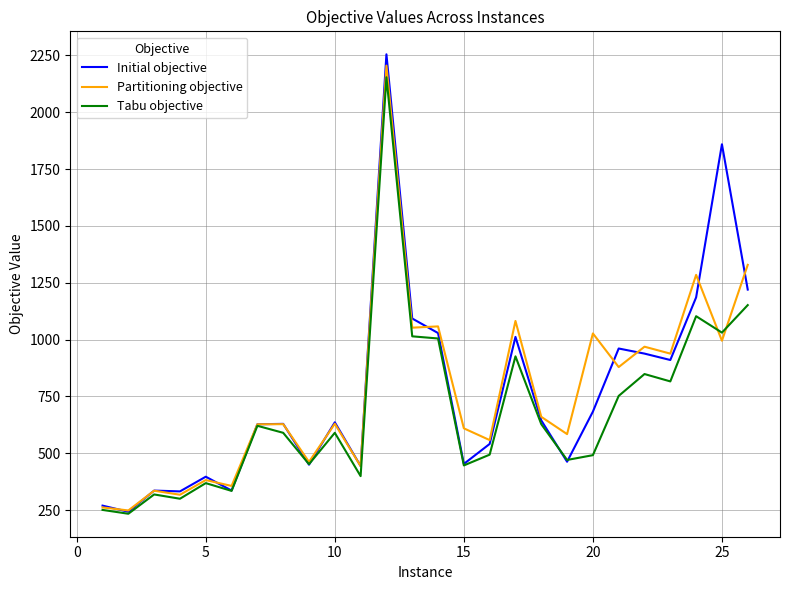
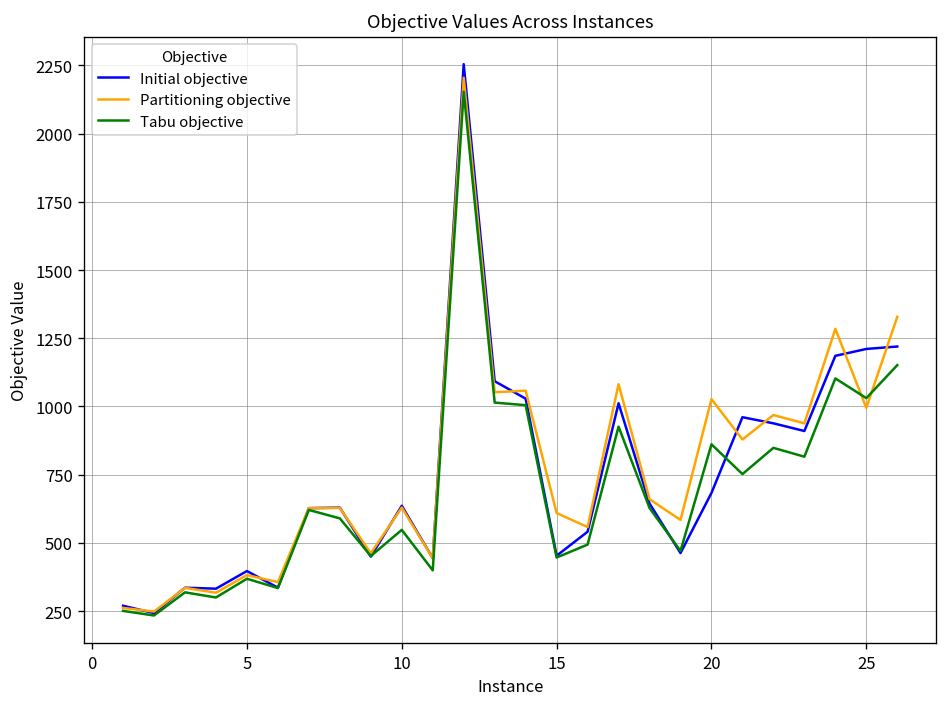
Tabu objective, 10: 590 -> 550
Tabu objective, 20: 490 -> 860
Initial objective, 25: 1860 -> 1210
